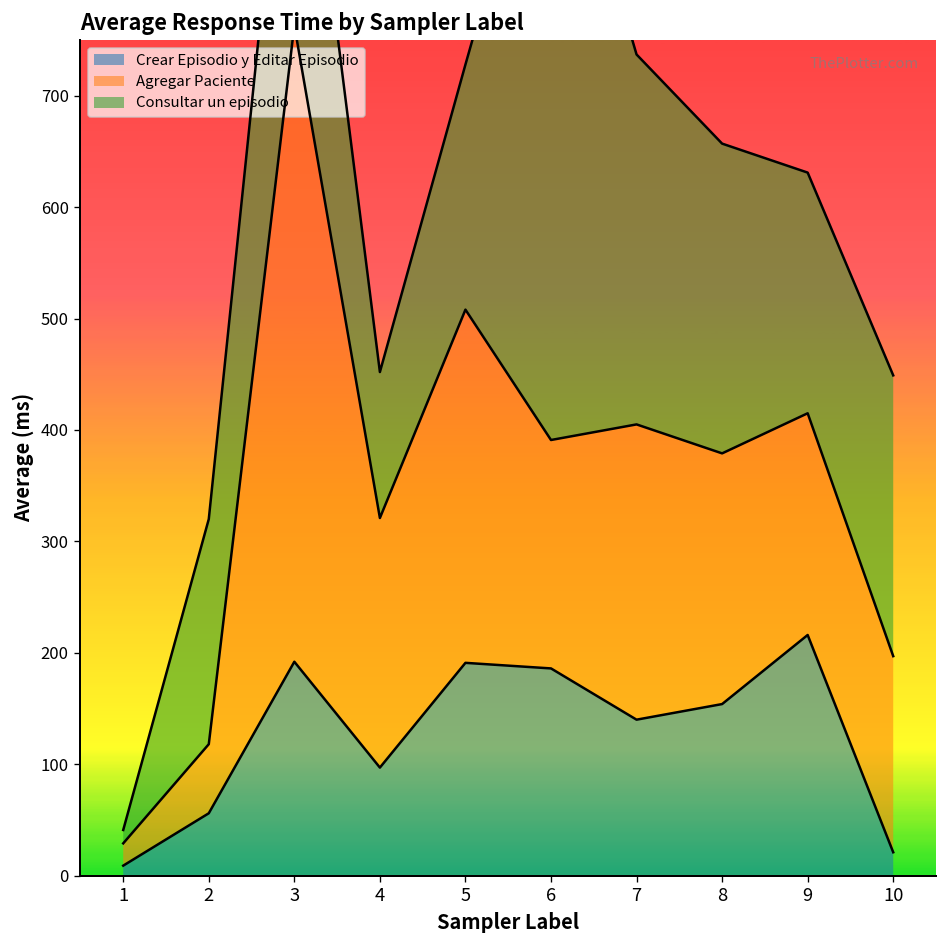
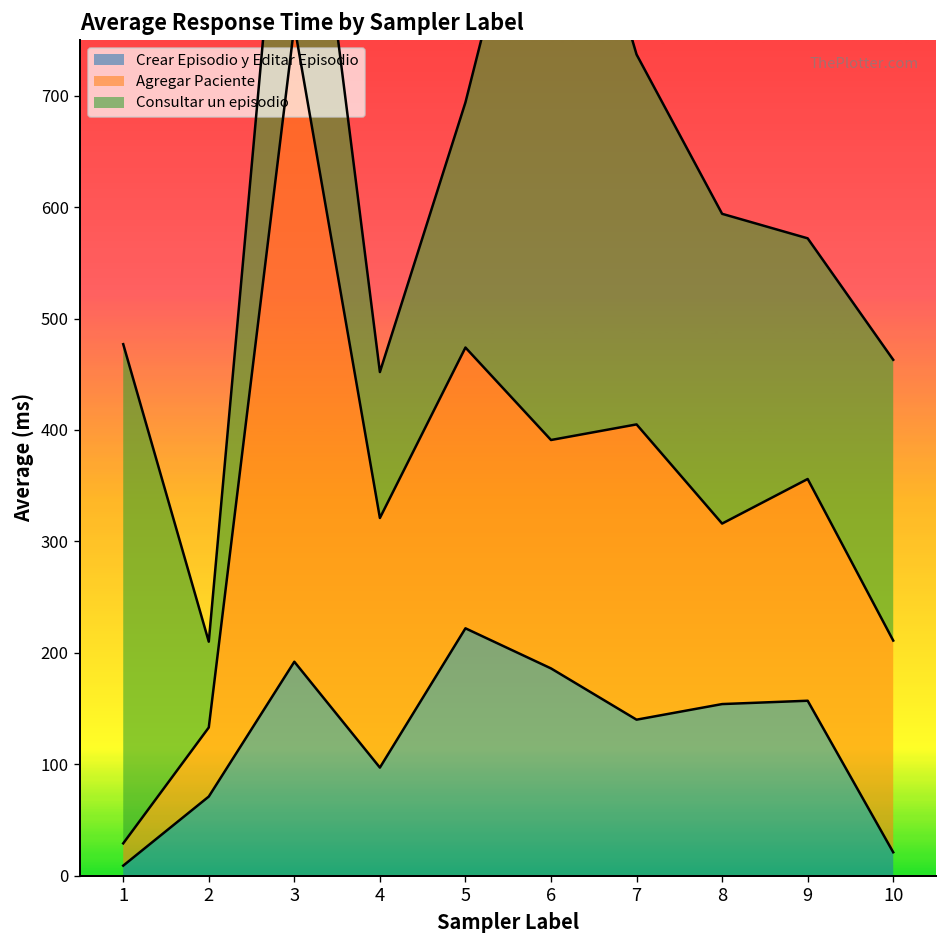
Consultar un episodio, 1: 10 -> 450
Crear Episodio y Editar Episodio, 2: 60 -> 70
Consultar un episodio, 2: 200 -> 80
Crear Episodio y Editar Episodio, 5: 190 -> 220
Agregar Paciente, 5: 320 -> 250
Agregar Paciente, 8: 230 -> 160
Crear Episodio y Editar Episodio, 9: 220 -> 160
Agregar Paciente, 10: 180 -> 190
